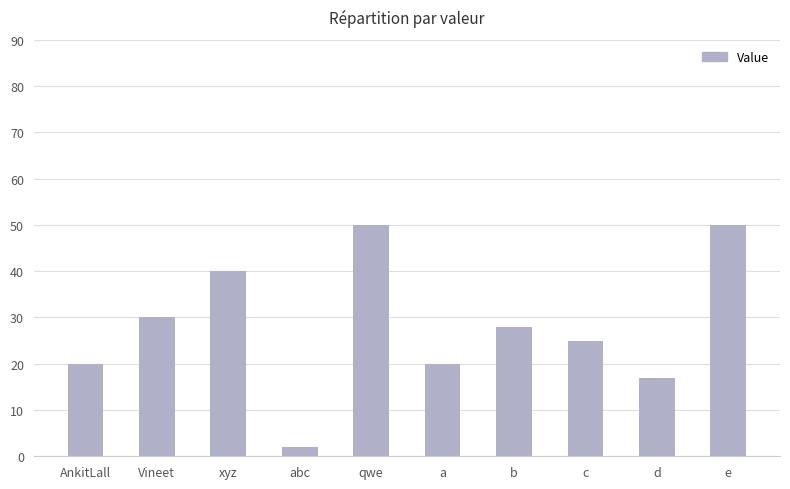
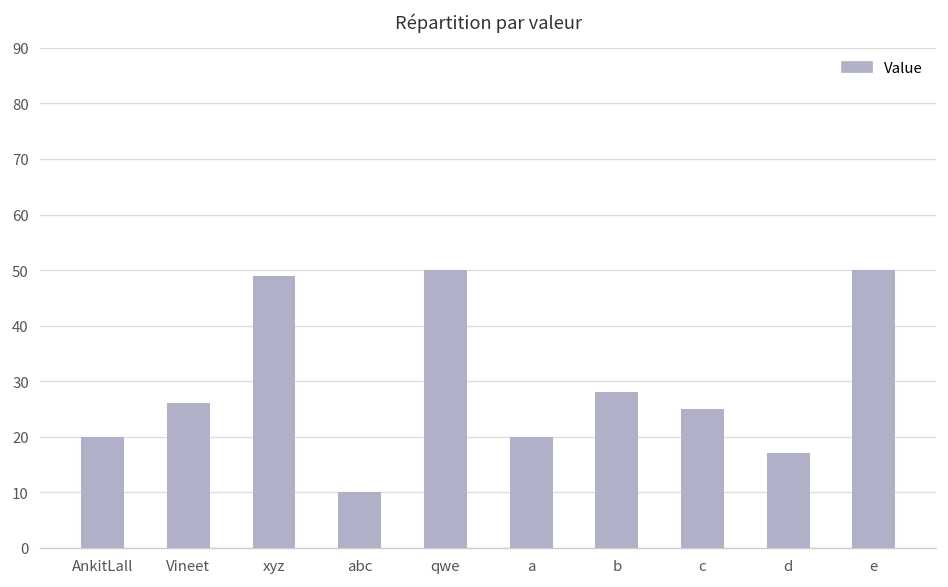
Vineet: 30 -> 26
xyz: 40 -> 49
abc: 2 -> 10
